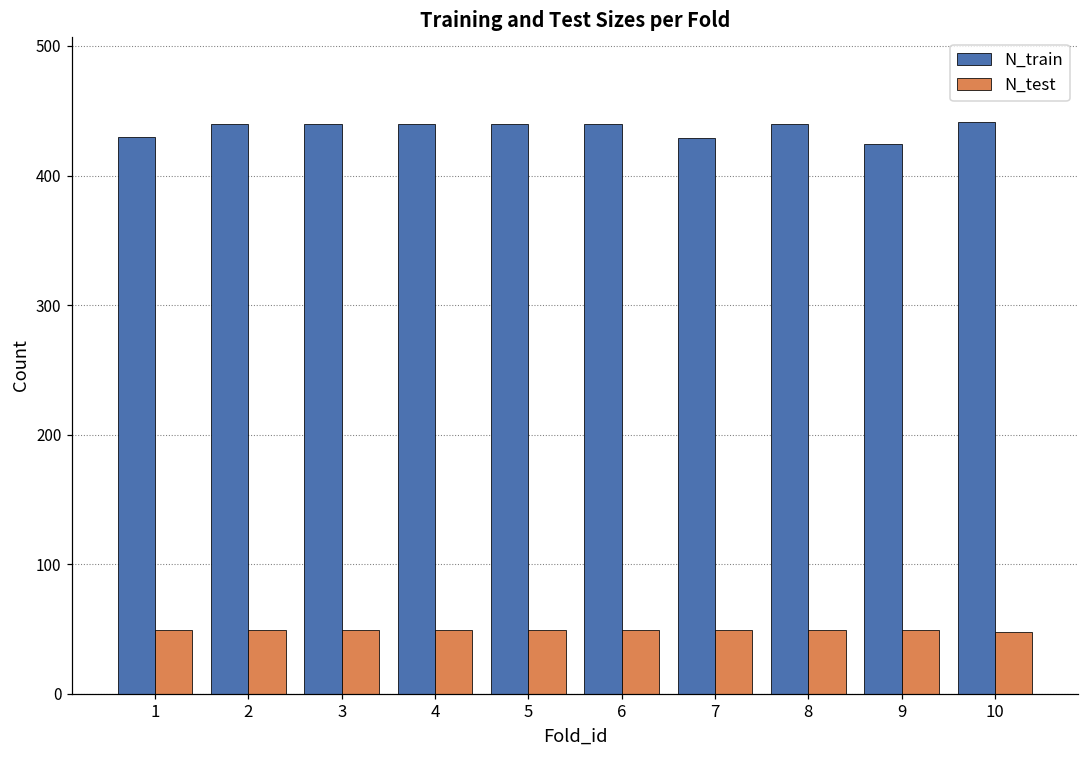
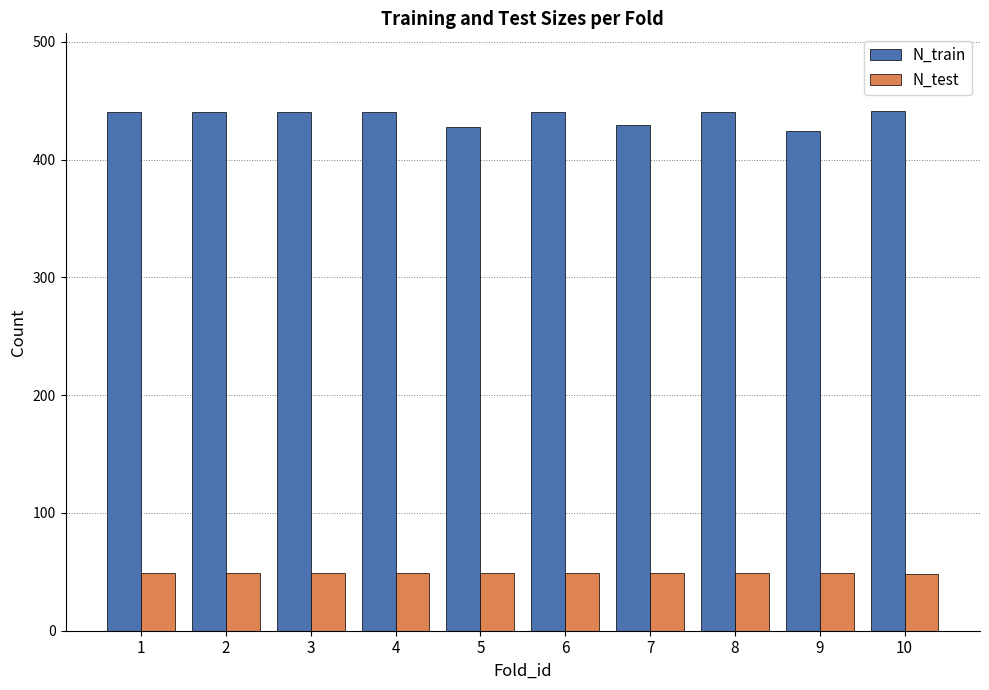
N_train, 1: 430 -> 440
N_train, 5: 440 -> 428
